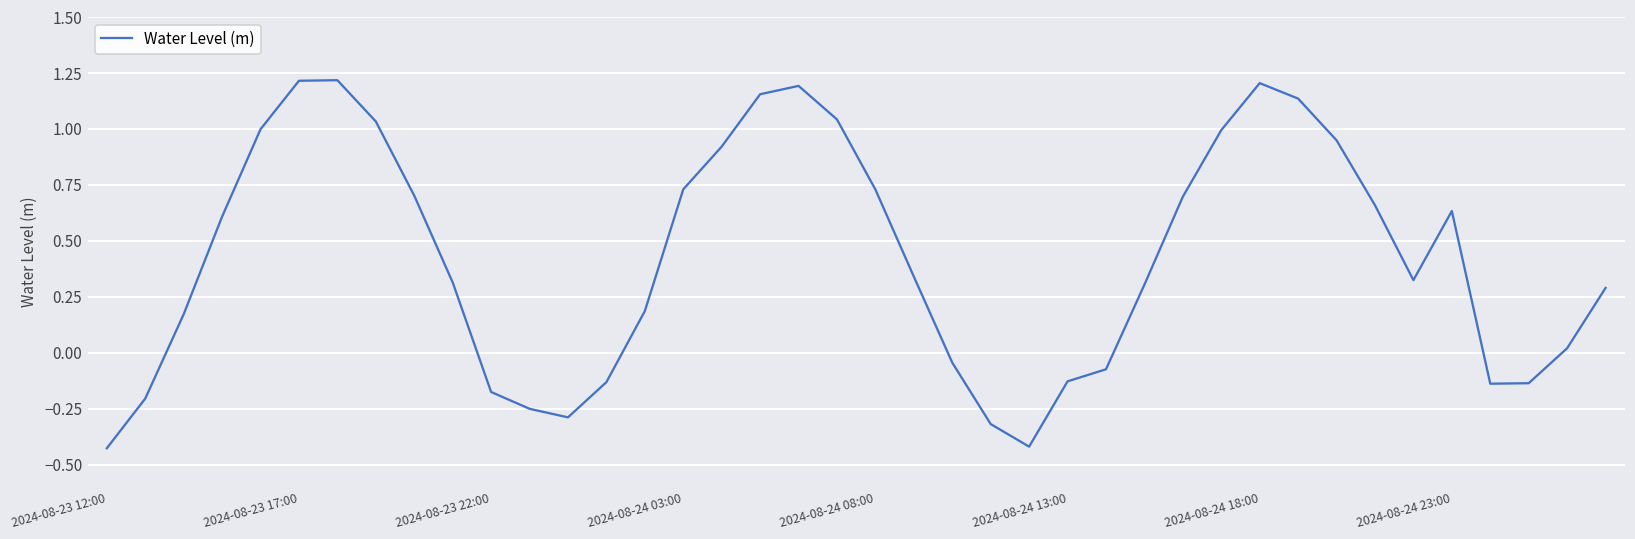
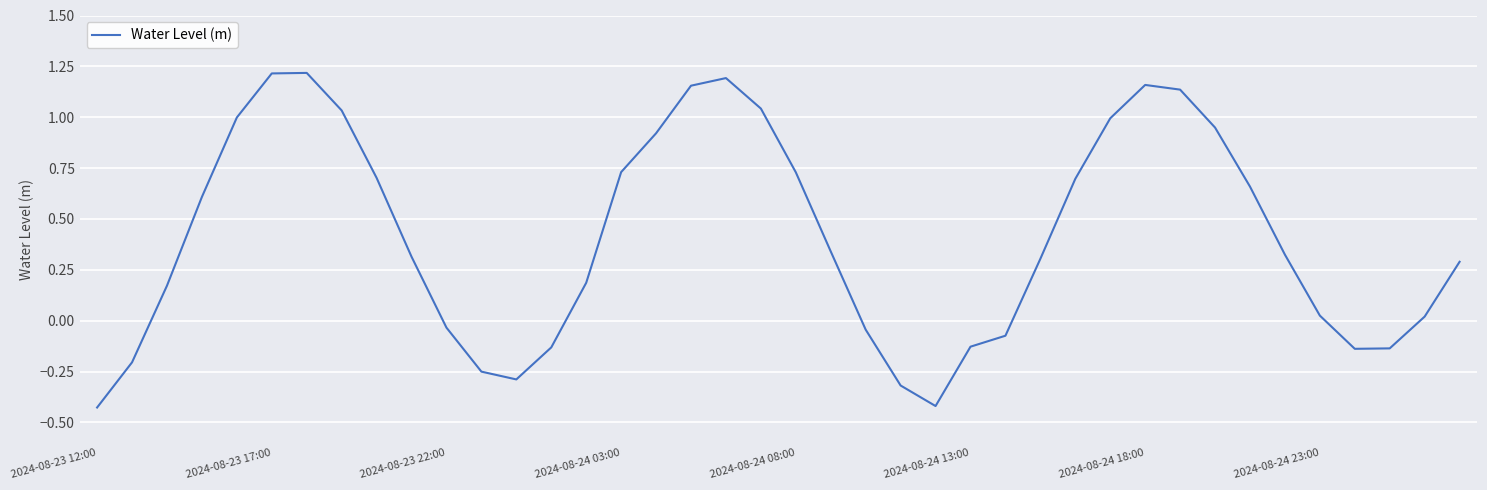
2024-08-23 22:00: -0.18 -> -0.03
2024-08-24 18:00: 1.20 -> 1.16
2024-08-24 23:00: 0.63 -> 0.03
